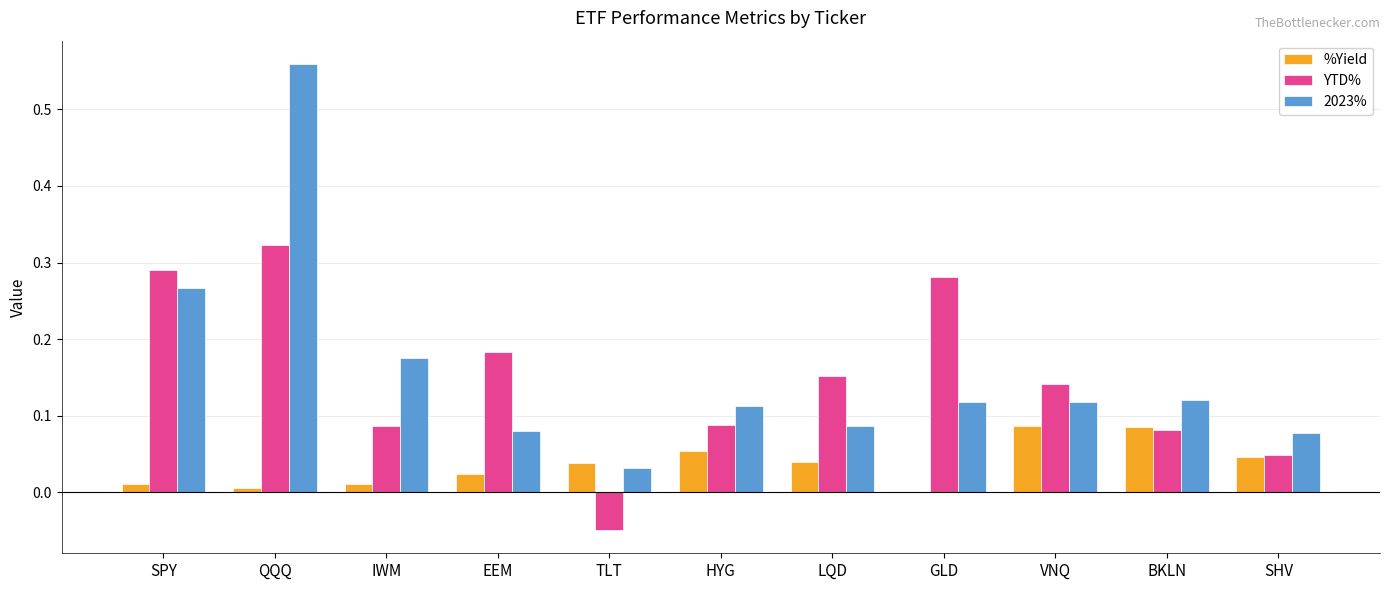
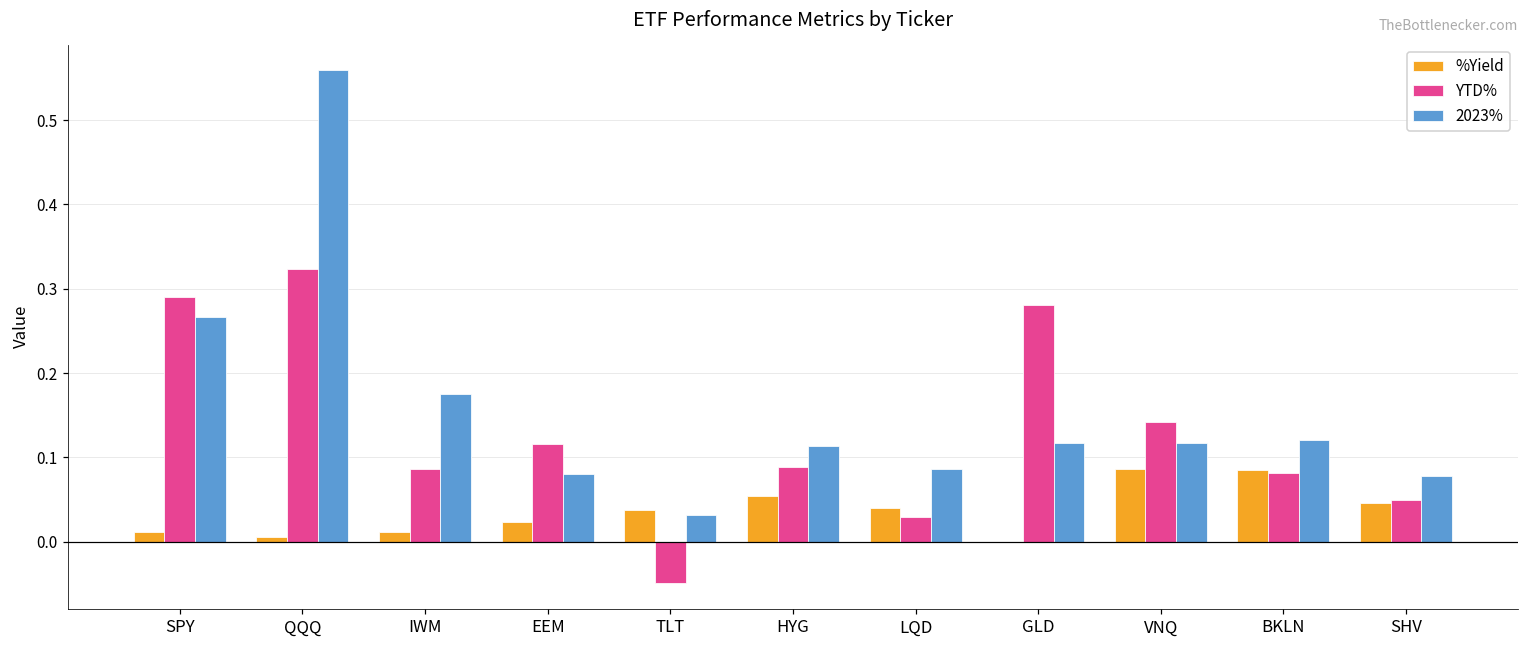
YTD%, EEM: 0.18 -> 0.12
YTD%, LQD: 0.15 -> 0.03
